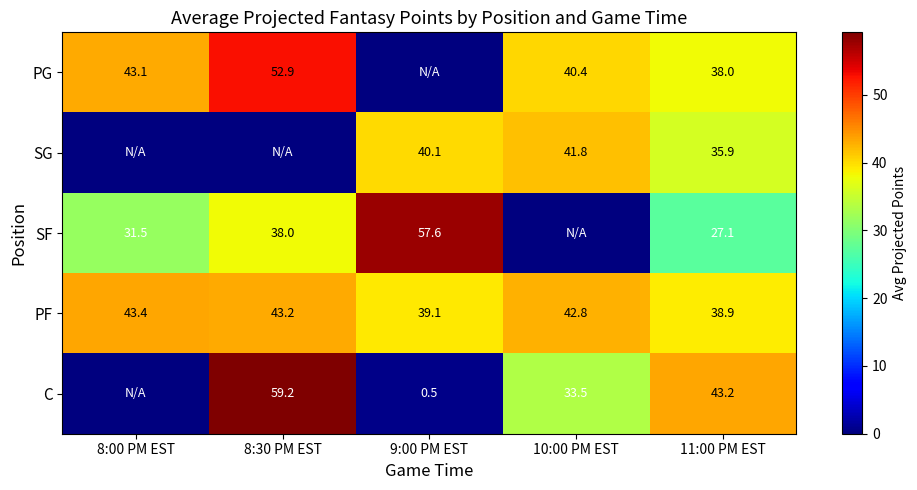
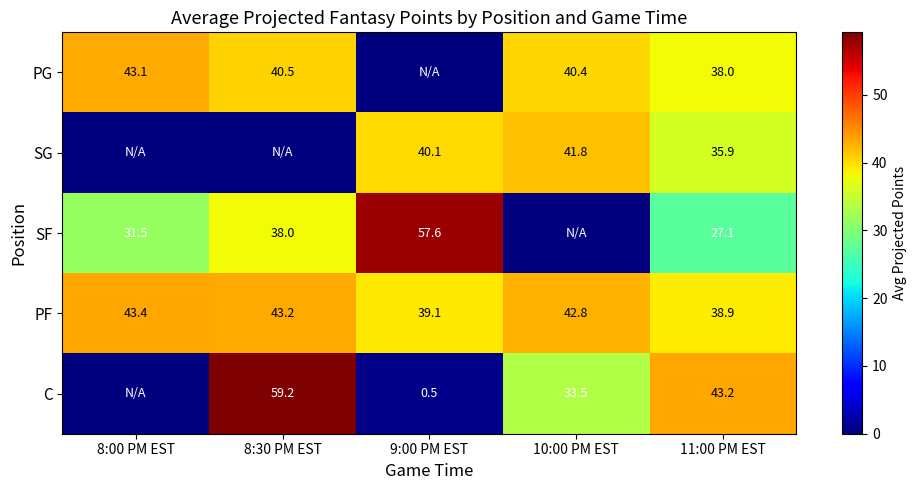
PG, 8:30 PM EST: 52.9 -> 40.5
